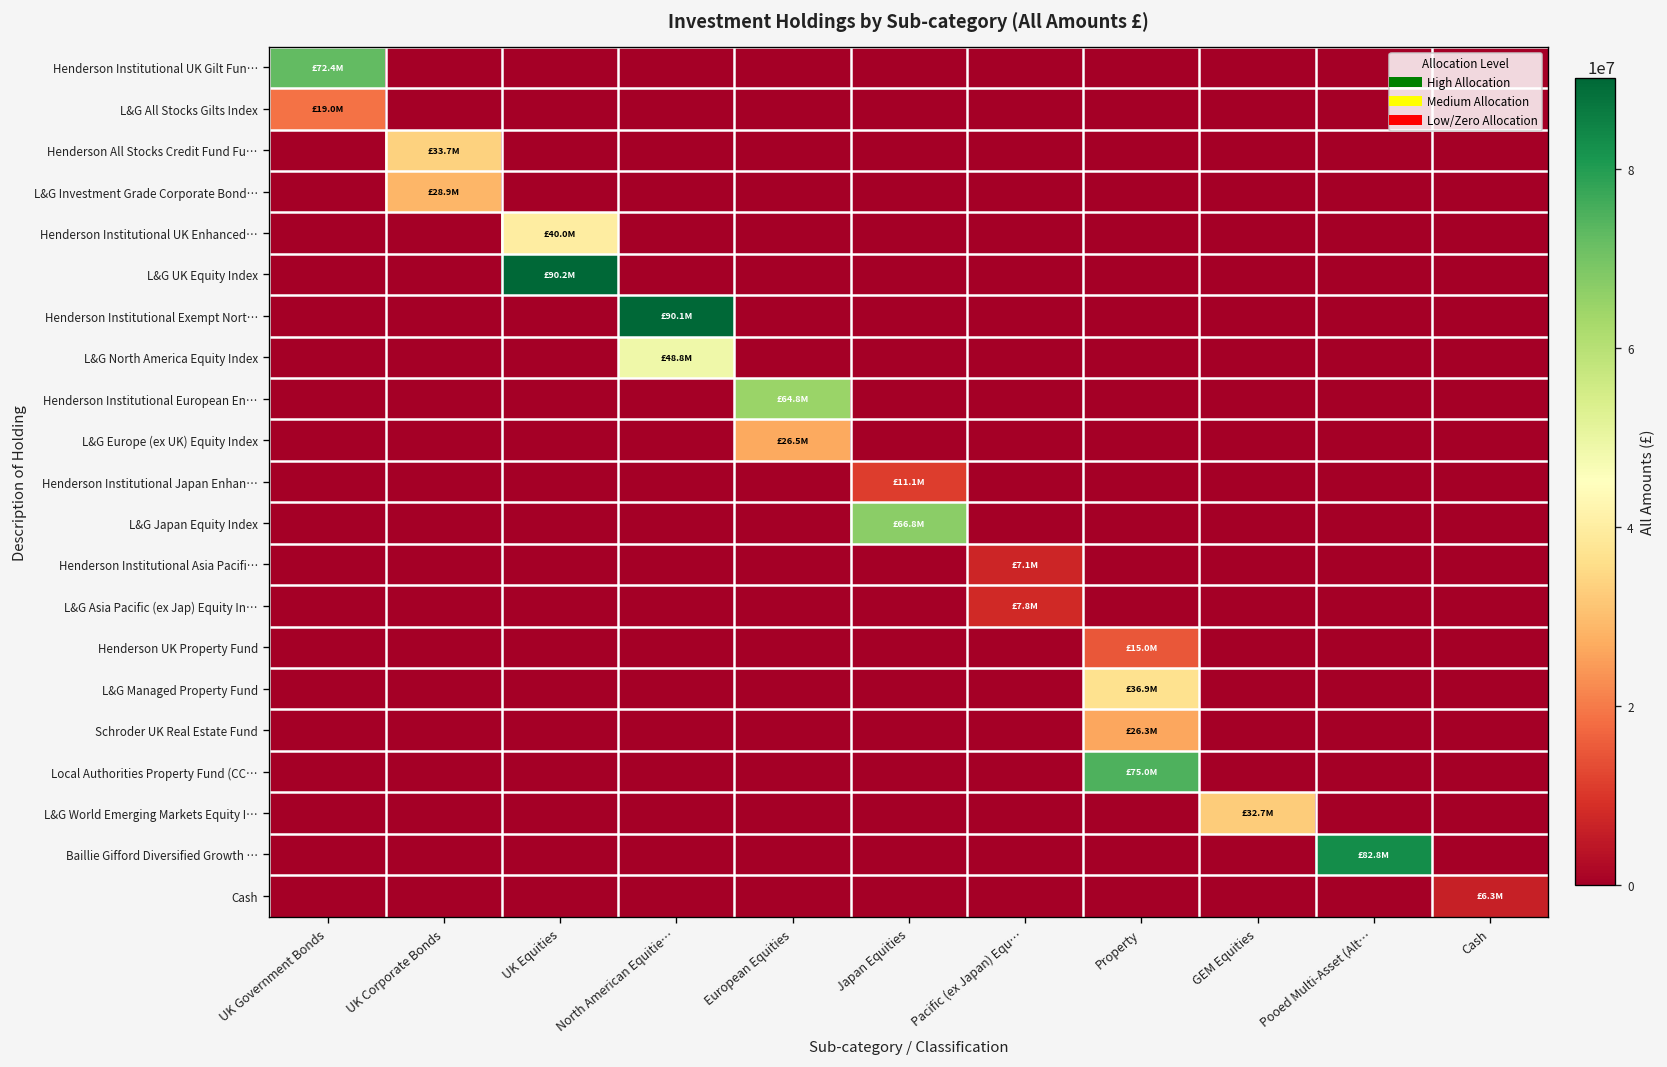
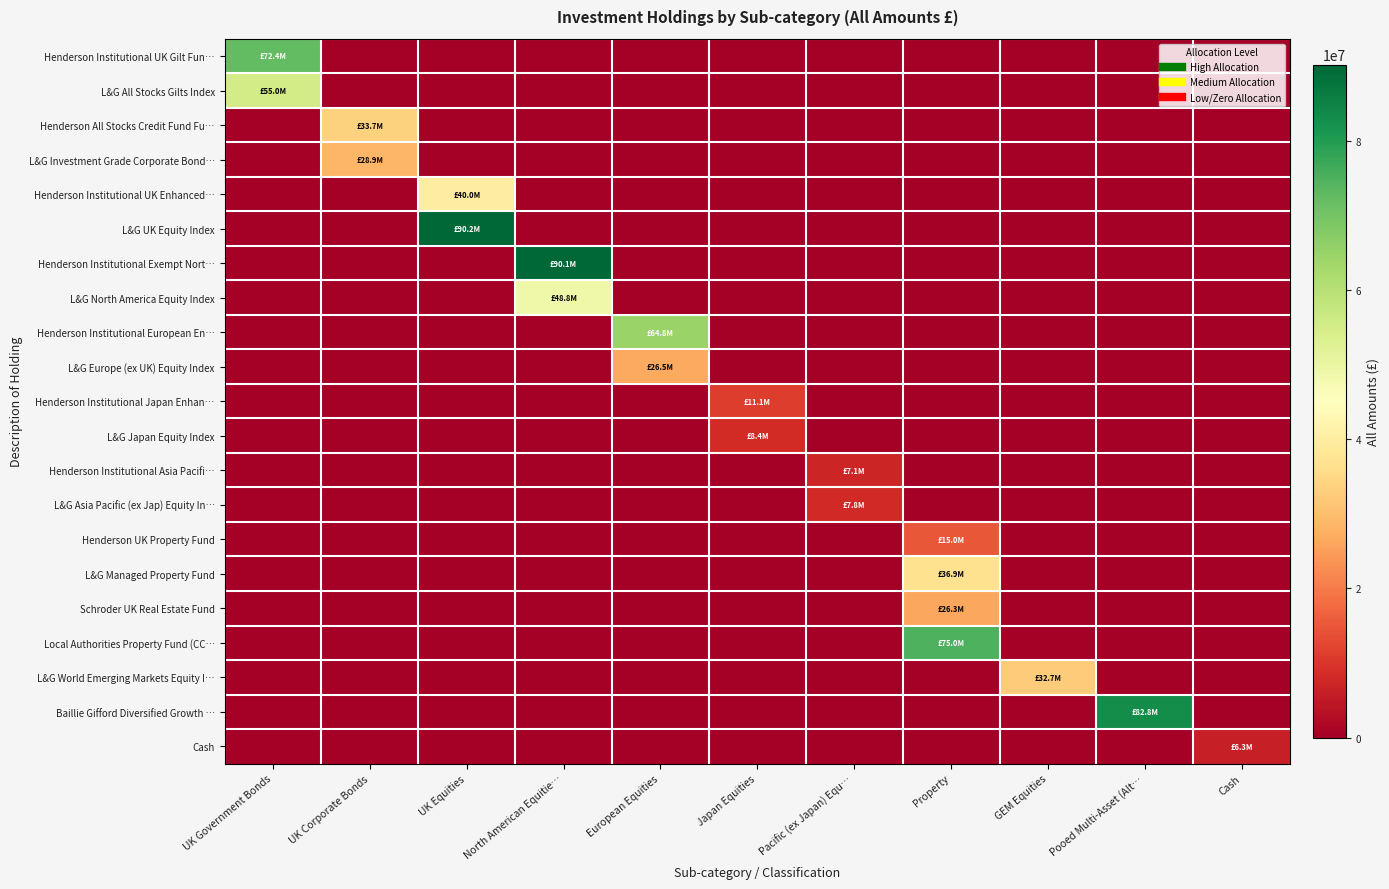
L&G All Stocks Gilts Index, UK Government Bonds: £19.0M -> £55.0M
L&G Japan Equity Index, Japan Equities: £66.8M -> £8.4M
